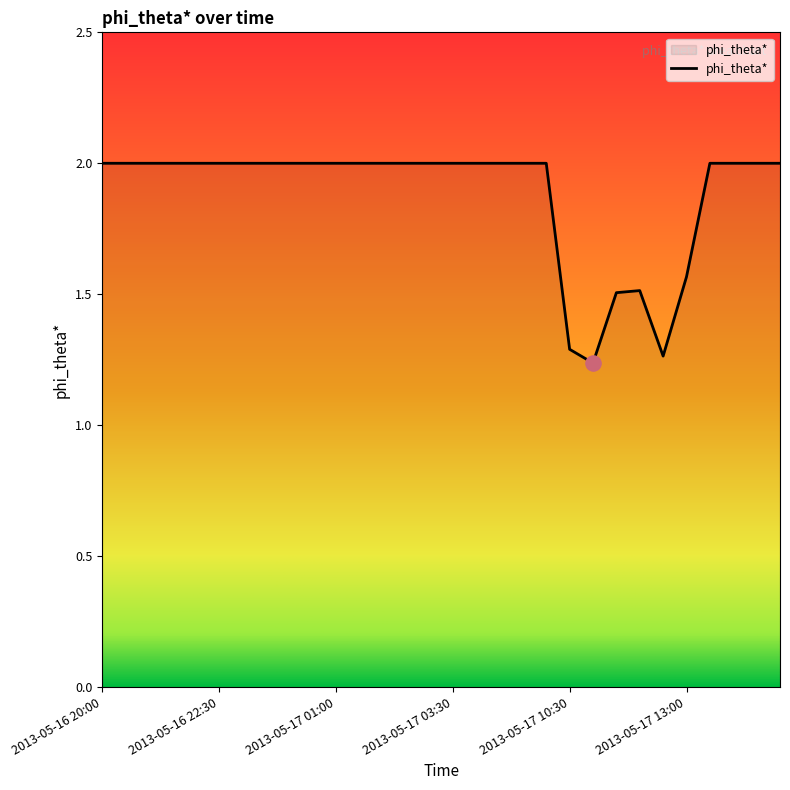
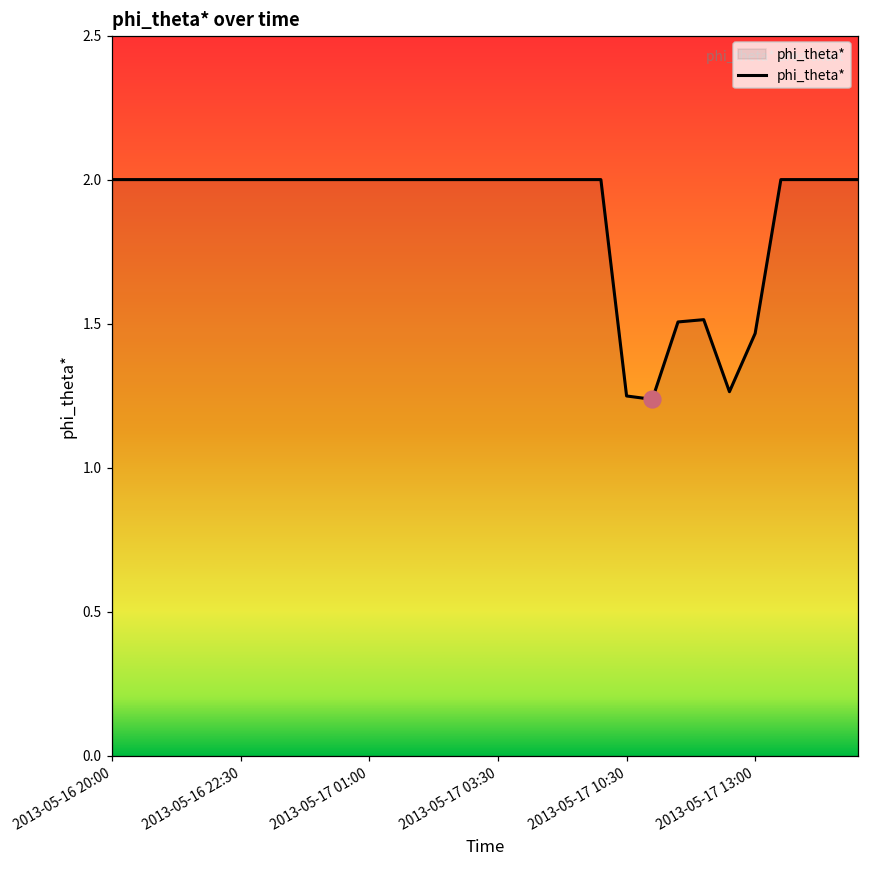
phi_theta*, 2013-05-17 10:30: 1.29 -> 1.25
phi_theta*, 2013-05-17 13:00: 1.57 -> 1.47
